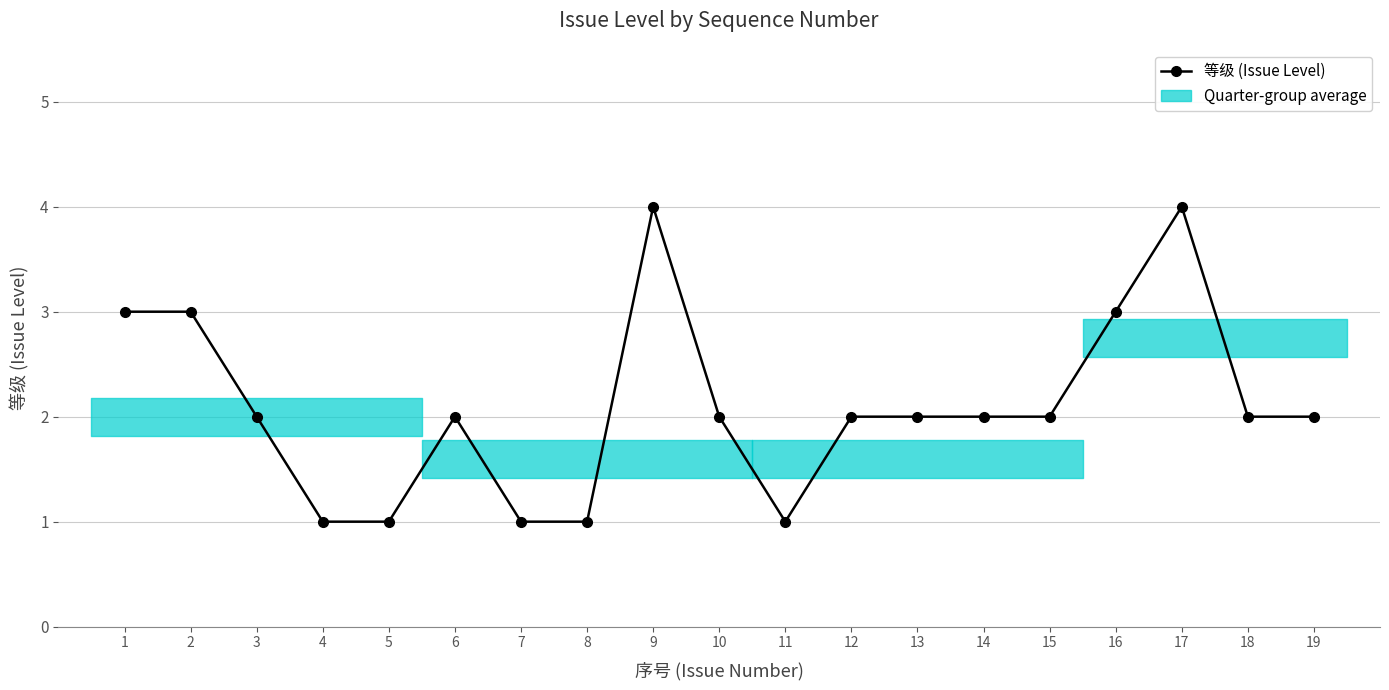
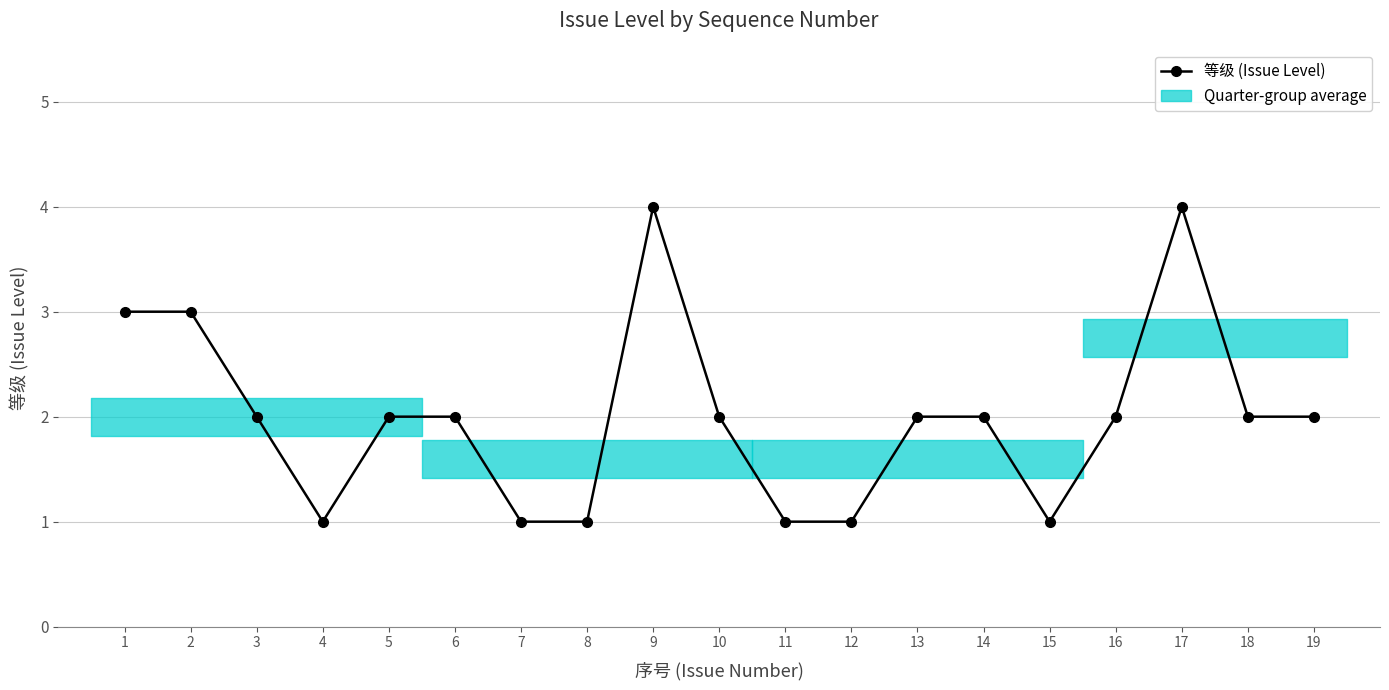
5: 1 -> 2
12: 2 -> 1
15: 2 -> 1
16: 3 -> 2
